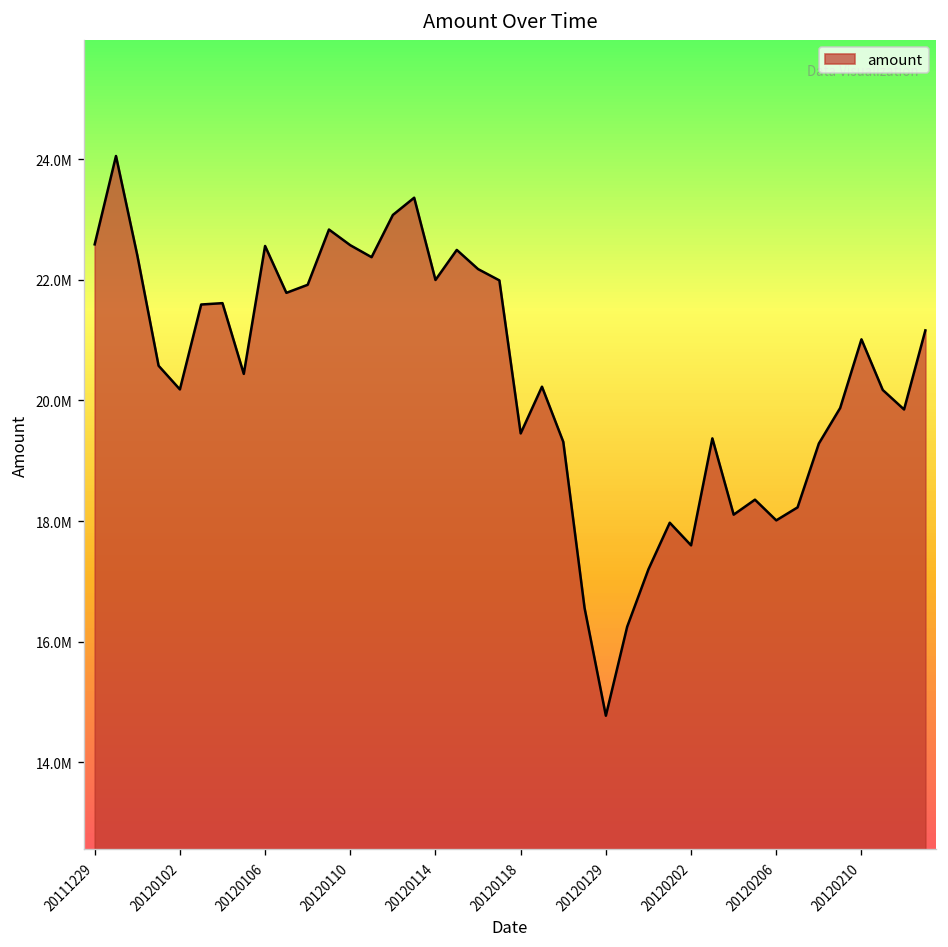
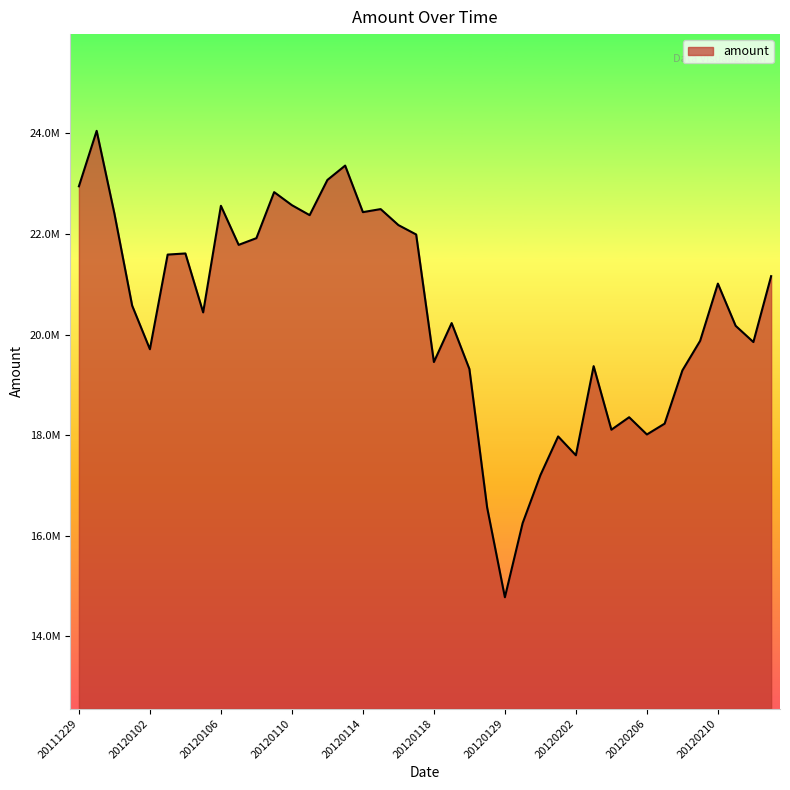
20111229: 22600000 -> 22900000
20120102: 20200000 -> 19700000
20120114: 22000000 -> 22400000
